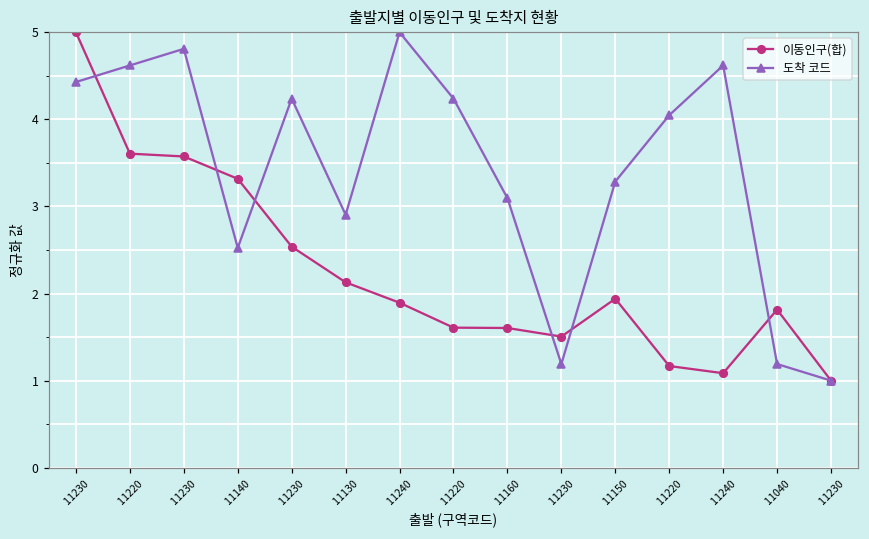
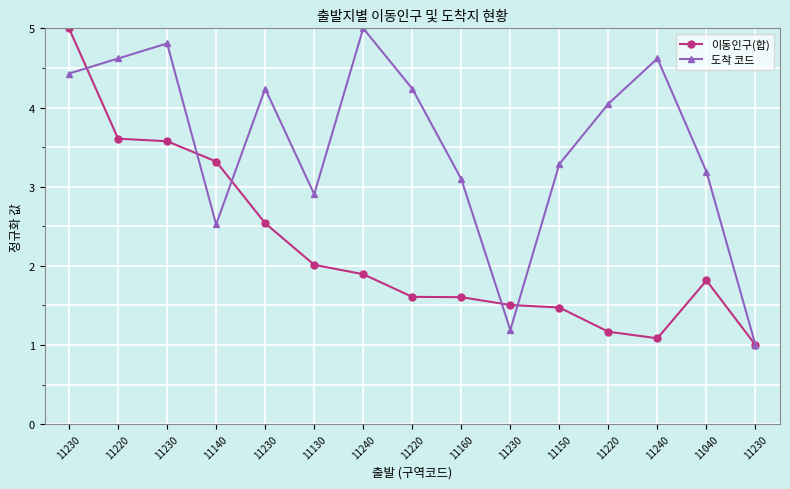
이동인구(합), 11130: 2.1 -> 2.0
이동인구(합), 11150: 1.9 -> 1.5
도착 코드, 11040: 1.2 -> 3.2
